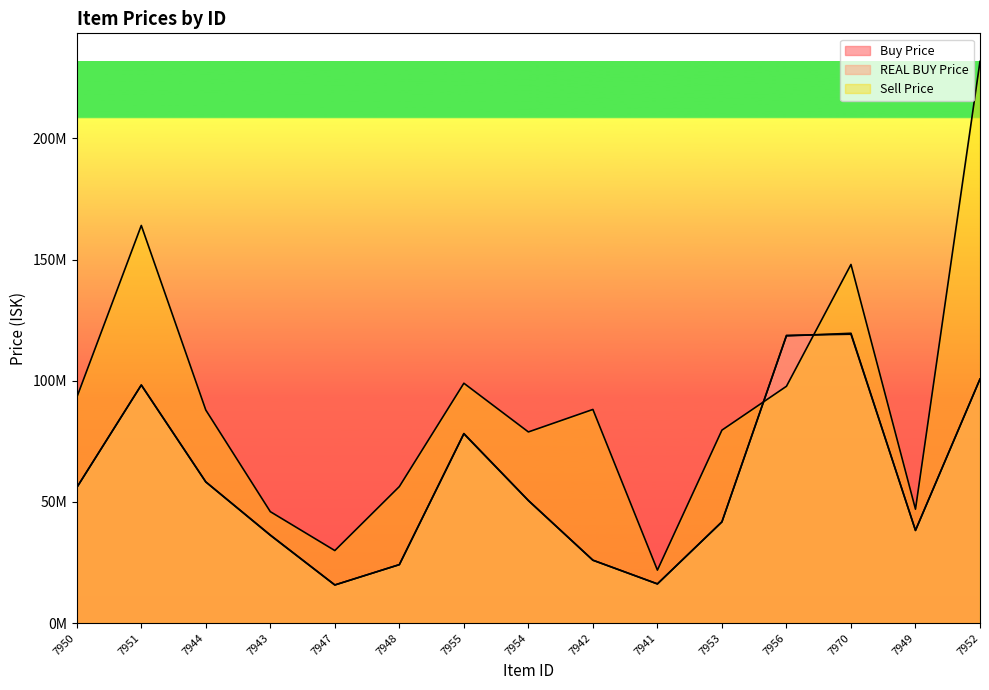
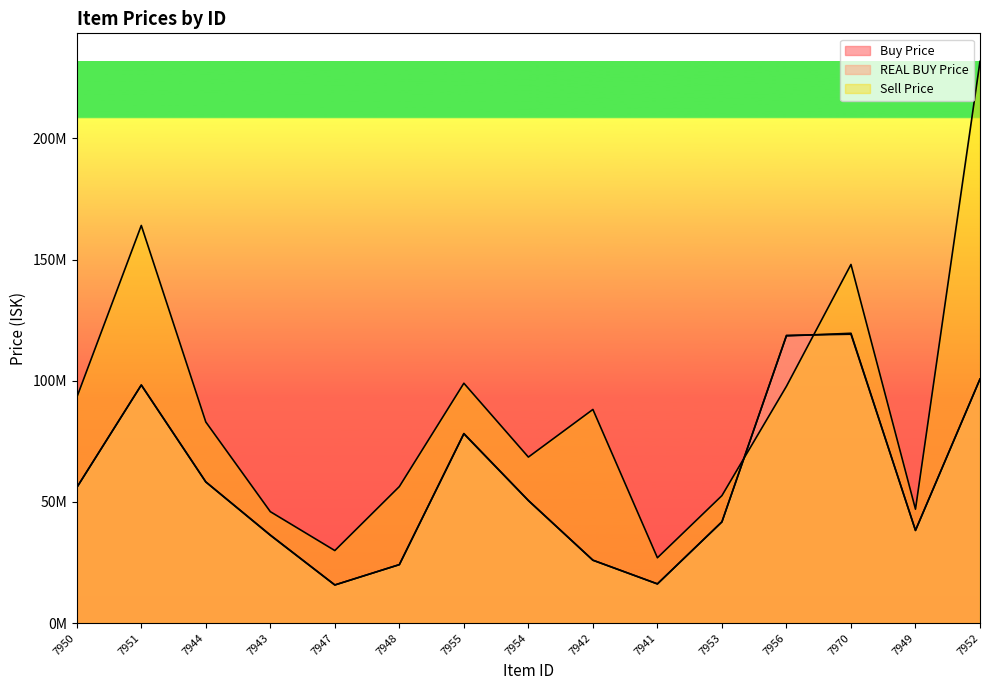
Sell Price, 7944: 88000000 -> 83000000
Sell Price, 7954: 79000000 -> 69000000
Sell Price, 7941: 22000000 -> 27000000
Sell Price, 7953: 80000000 -> 53000000
